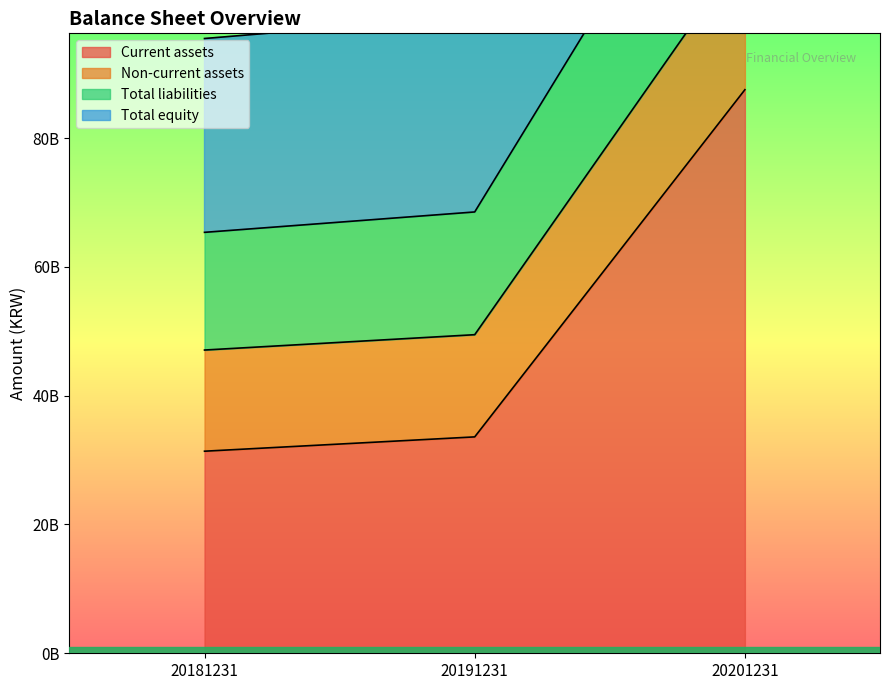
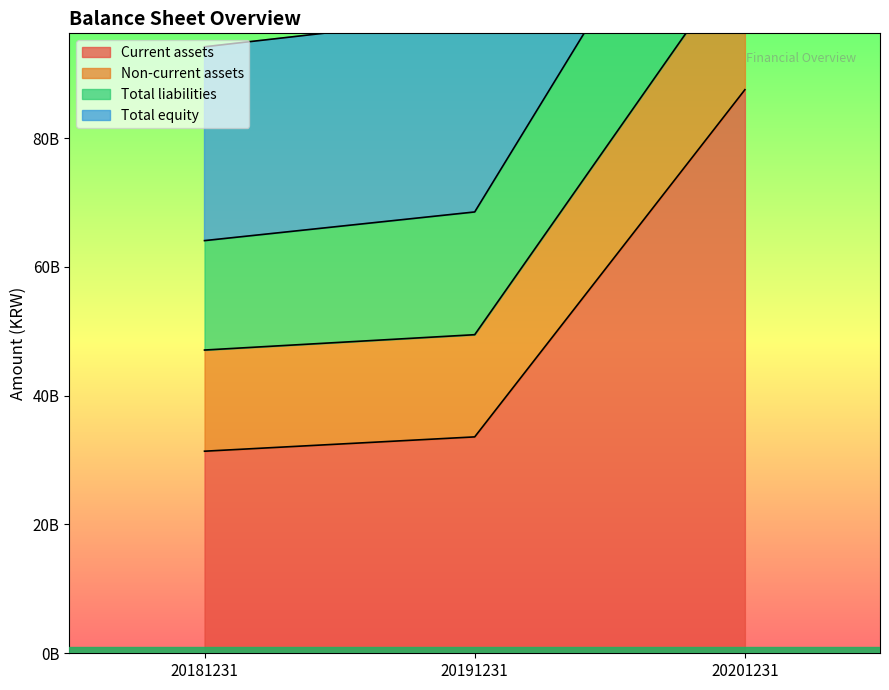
Total liabilities, 20181231: 18000000000 -> 17000000000
